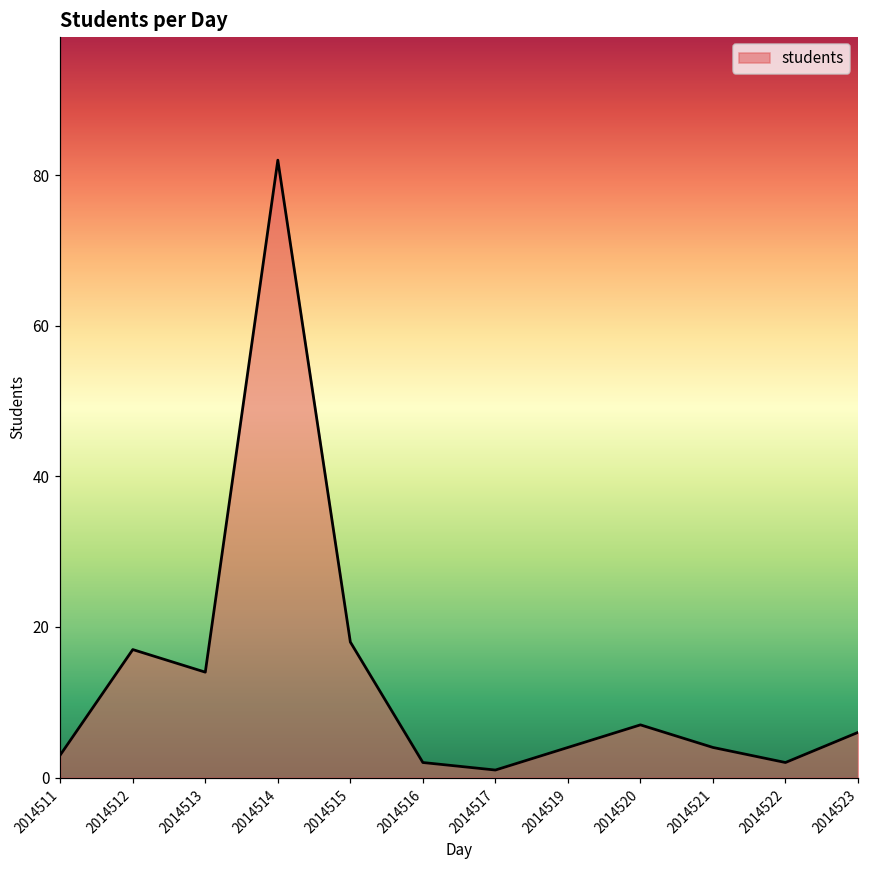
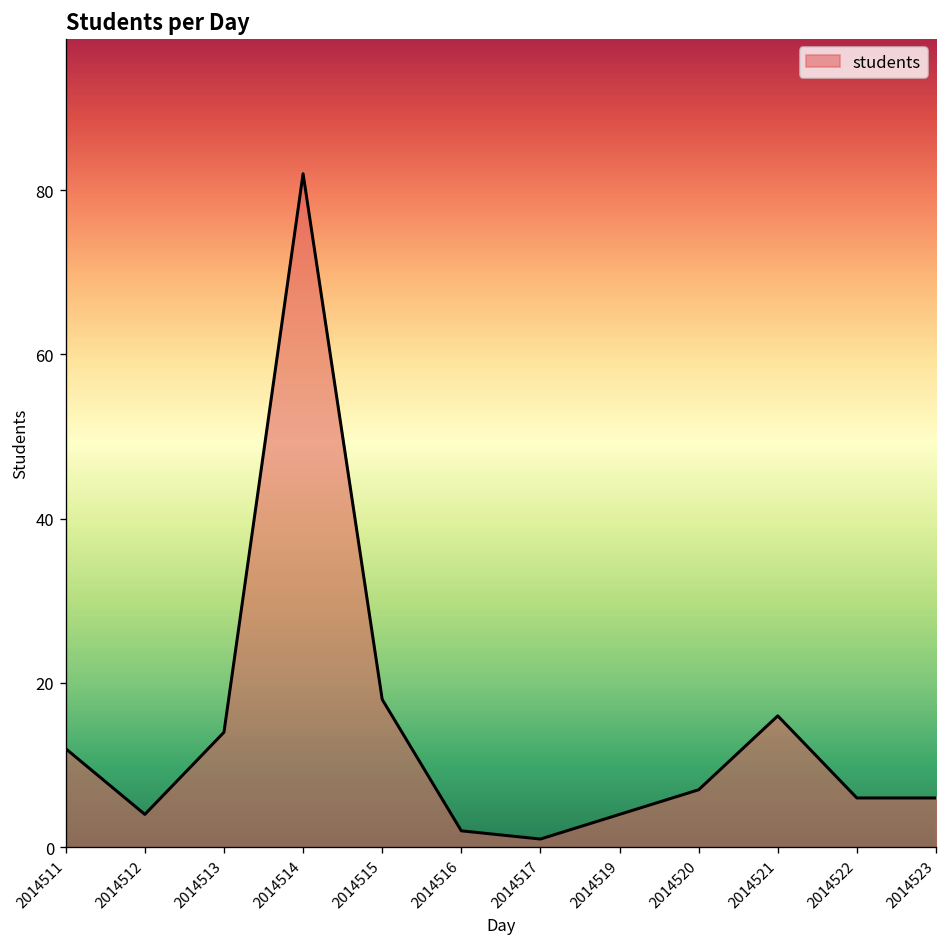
2014511: 3 -> 12
2014512: 17 -> 4
2014521: 4 -> 16
2014522: 2 -> 6
